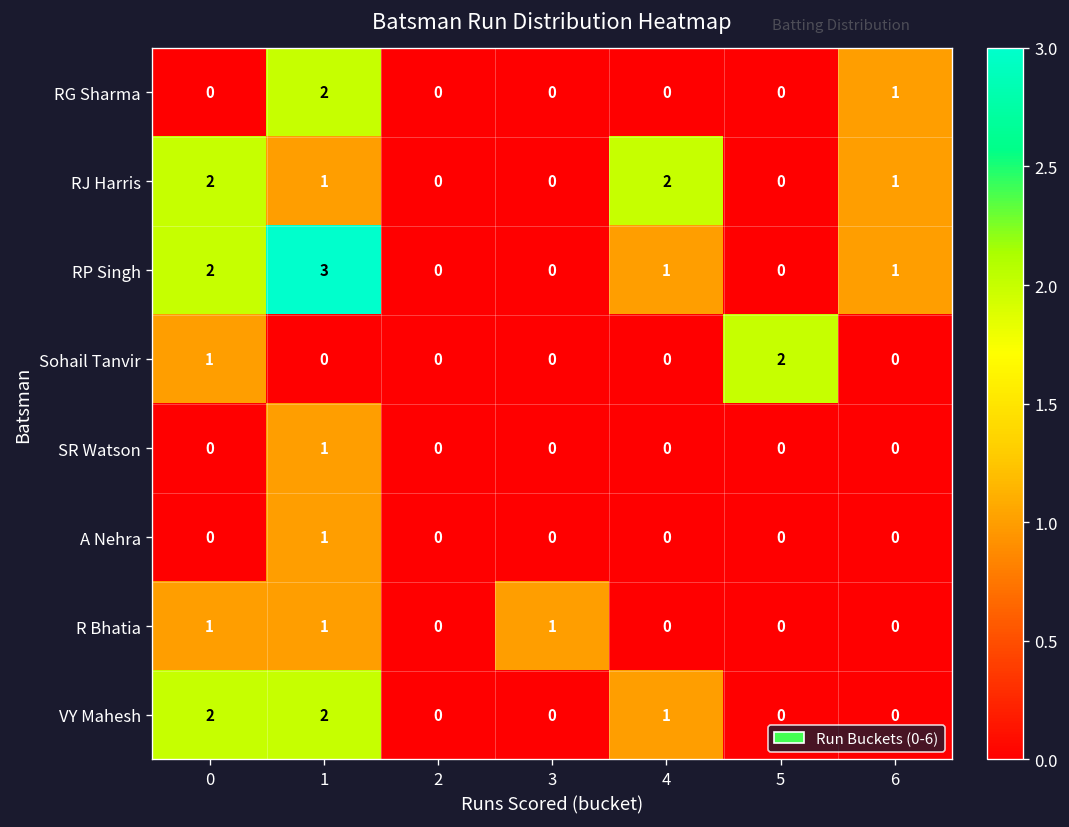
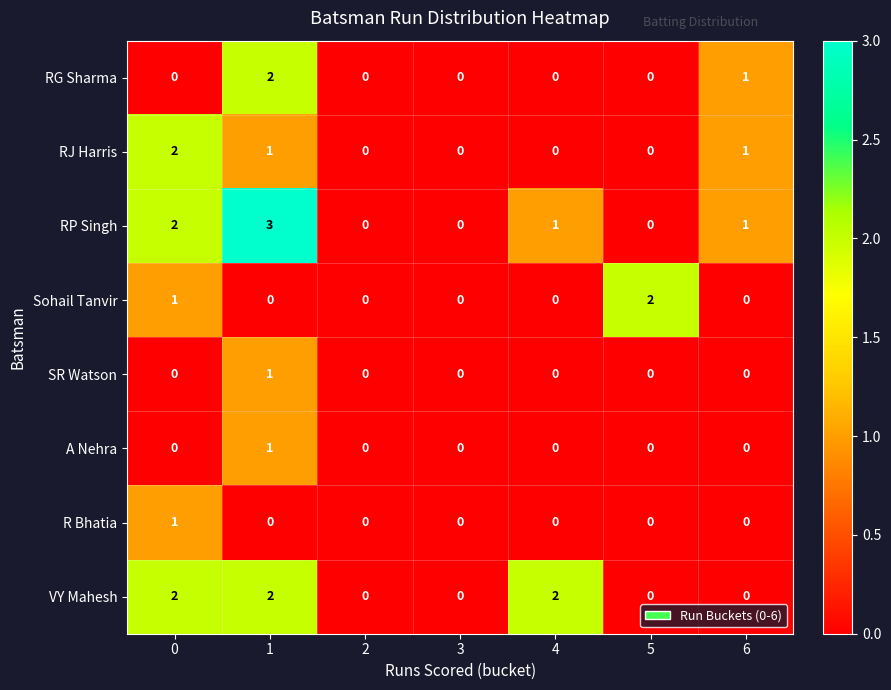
RJ Harris, 4: 2 -> 0
R Bhatia, 1: 1 -> 0
R Bhatia, 3: 1 -> 0
VY Mahesh, 4: 1 -> 2
